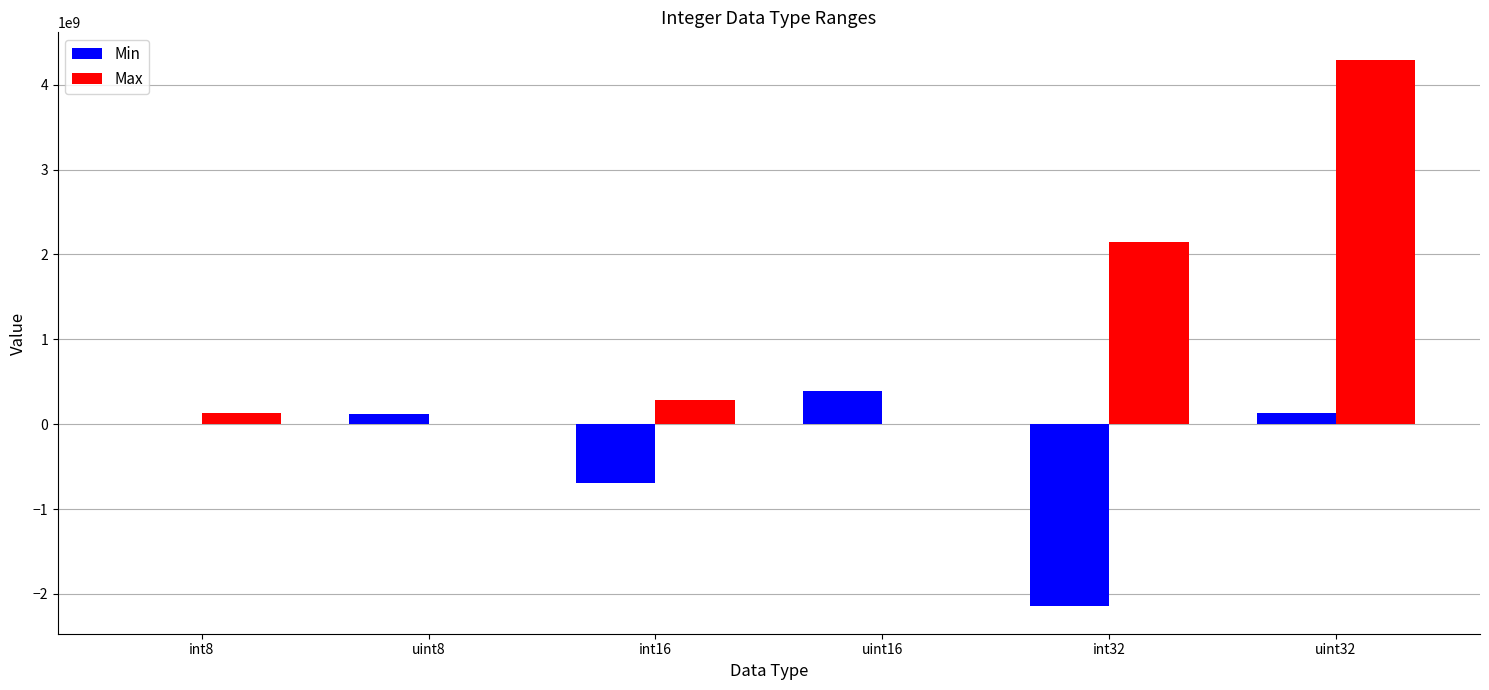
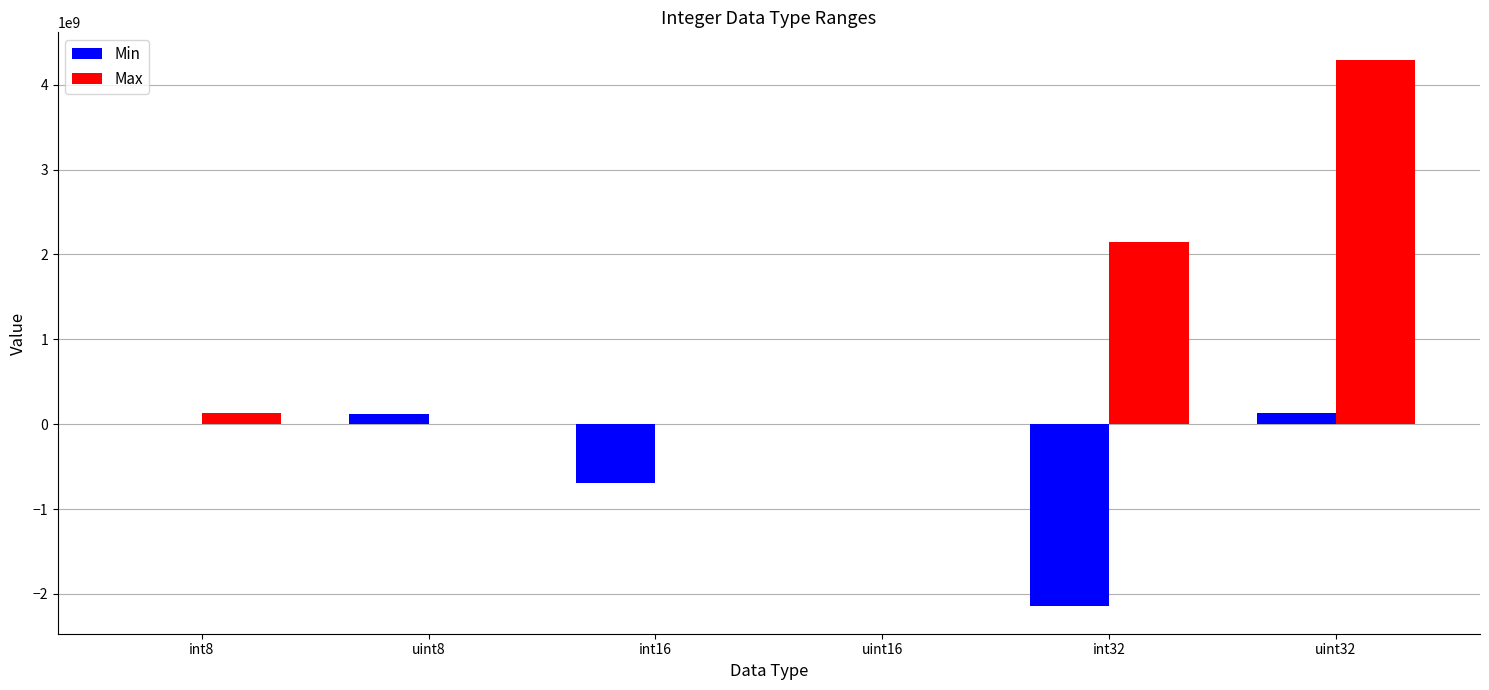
Max, int16: 300000000 -> 0
Min, uint16: 400000000 -> 0
